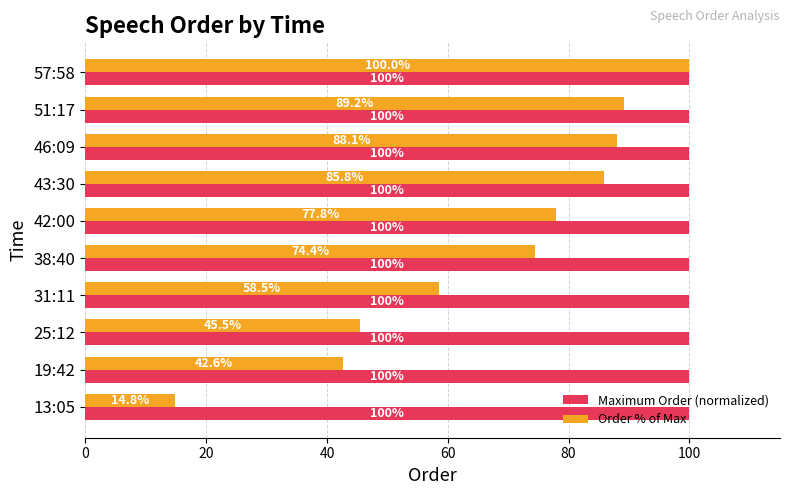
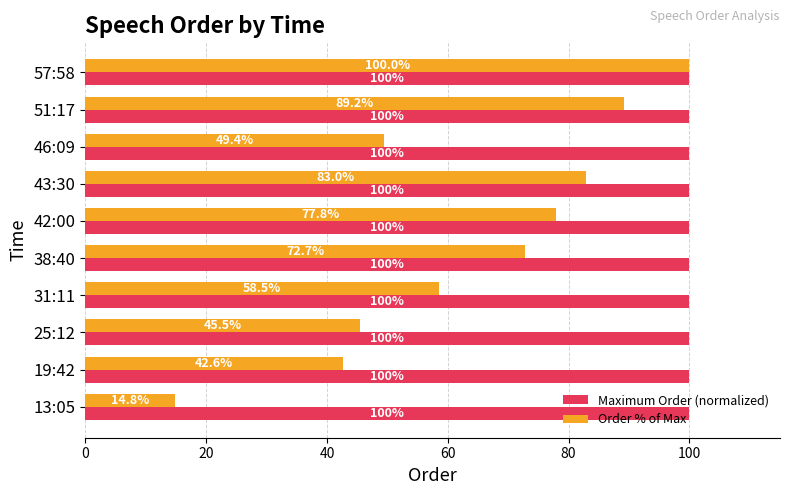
Order % of Max, 46:09: 88.1% -> 49.4%
Order % of Max, 43:30: 85.8% -> 83.0%
Order % of Max, 38:40: 74.4% -> 72.7%
